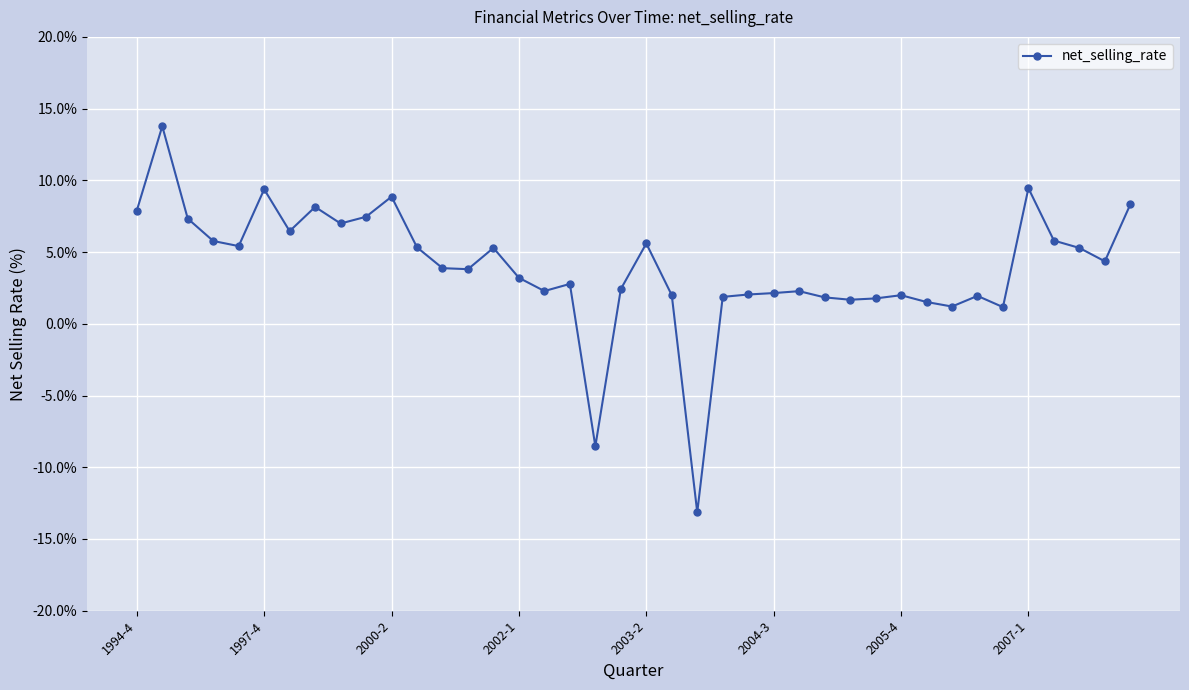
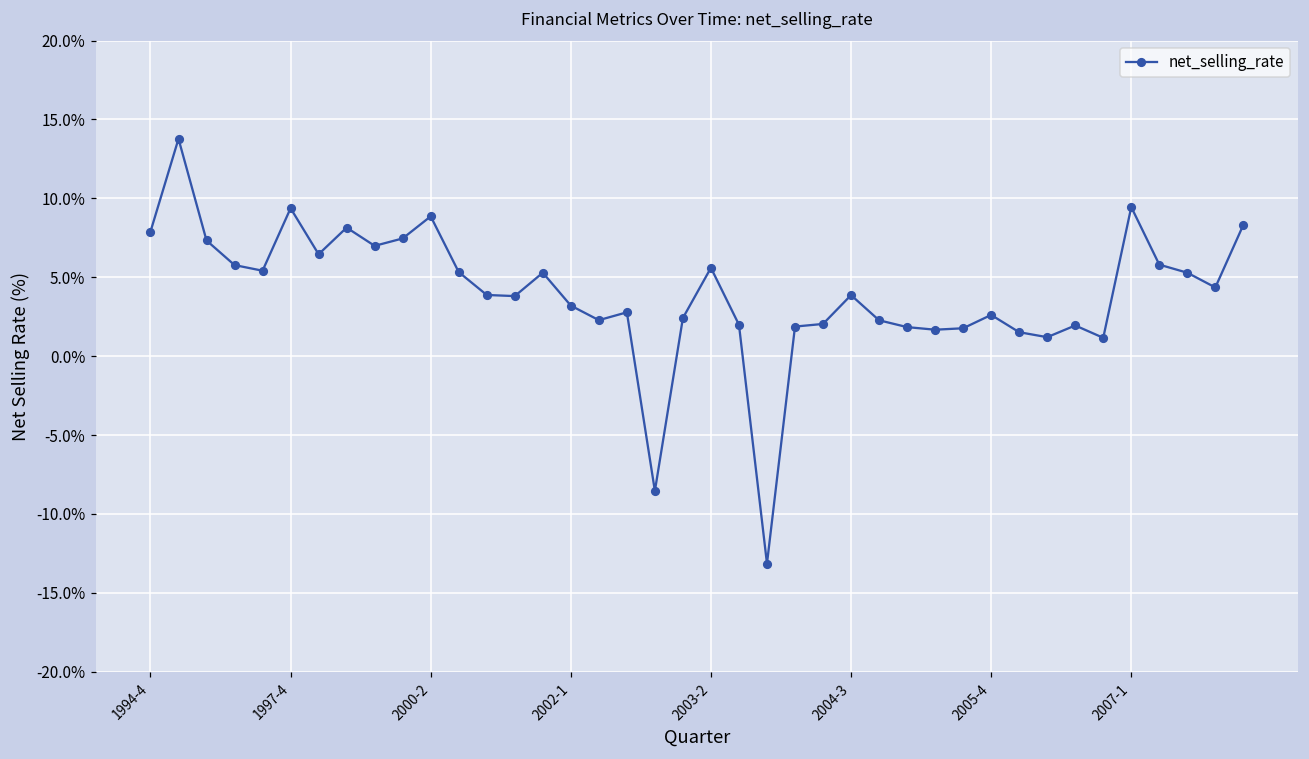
2004-3: 2.1% -> 3.9%
2005-4: 2.0% -> 2.6%
